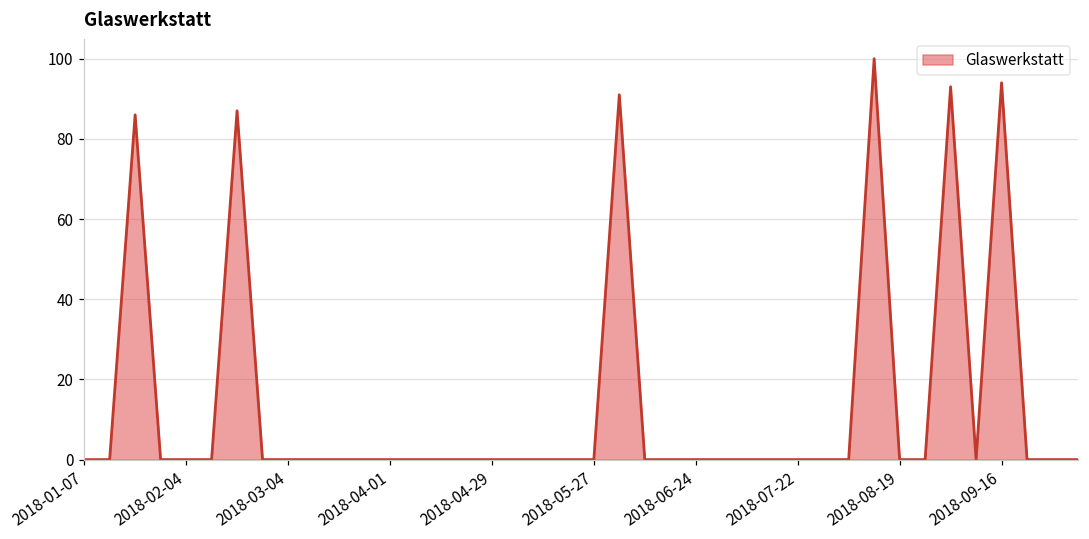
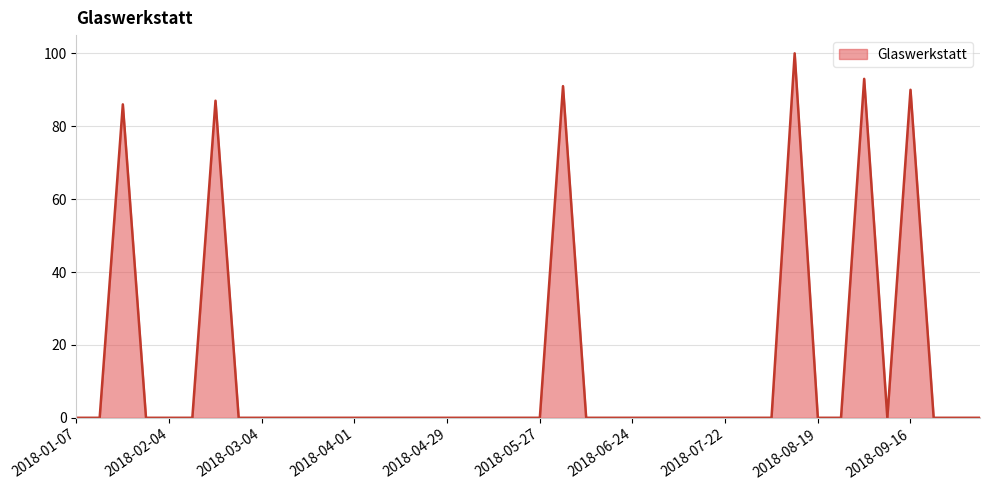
2018-09-16: 94 -> 90
